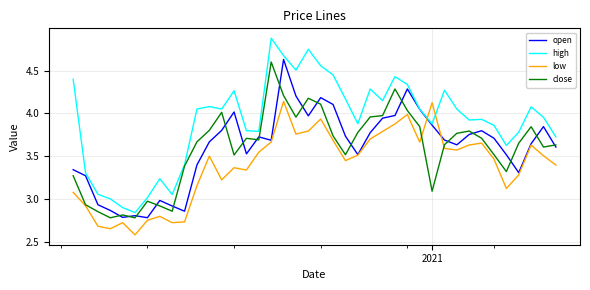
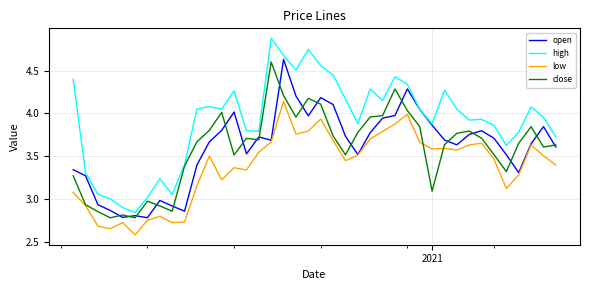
low, 2021: 4.1 -> 3.6
